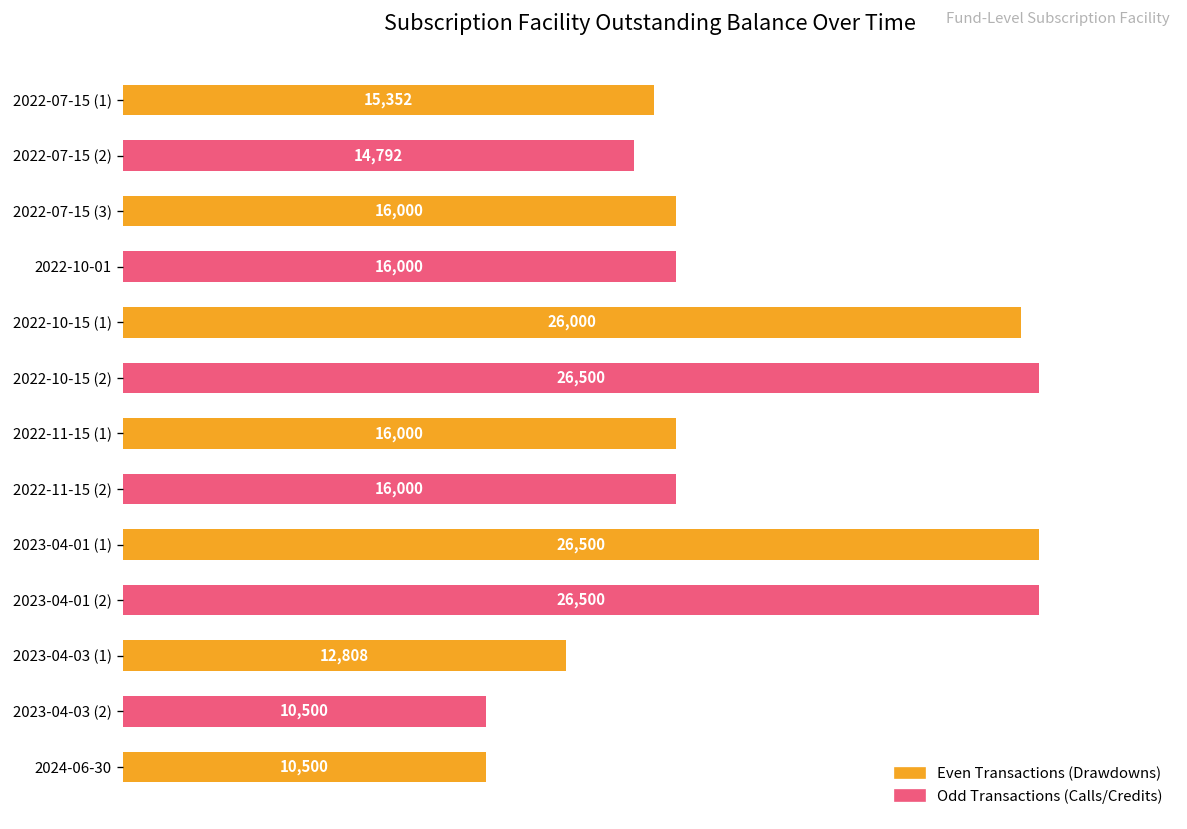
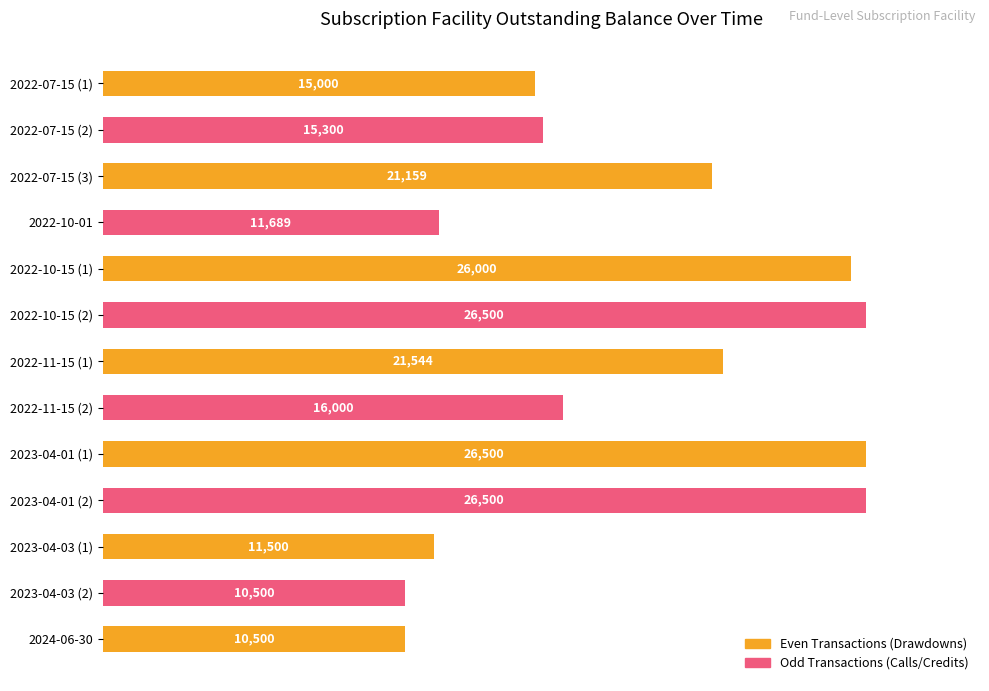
2022-07-15 (1): 15,352 -> 15,000
2022-07-15 (2): 14,792 -> 15,300
2022-07-15 (3): 16,000 -> 21,159
2022-10-01: 16,000 -> 11,689
2022-11-15 (1): 16,000 -> 21,544
2023-04-03 (1): 12,808 -> 11,500
